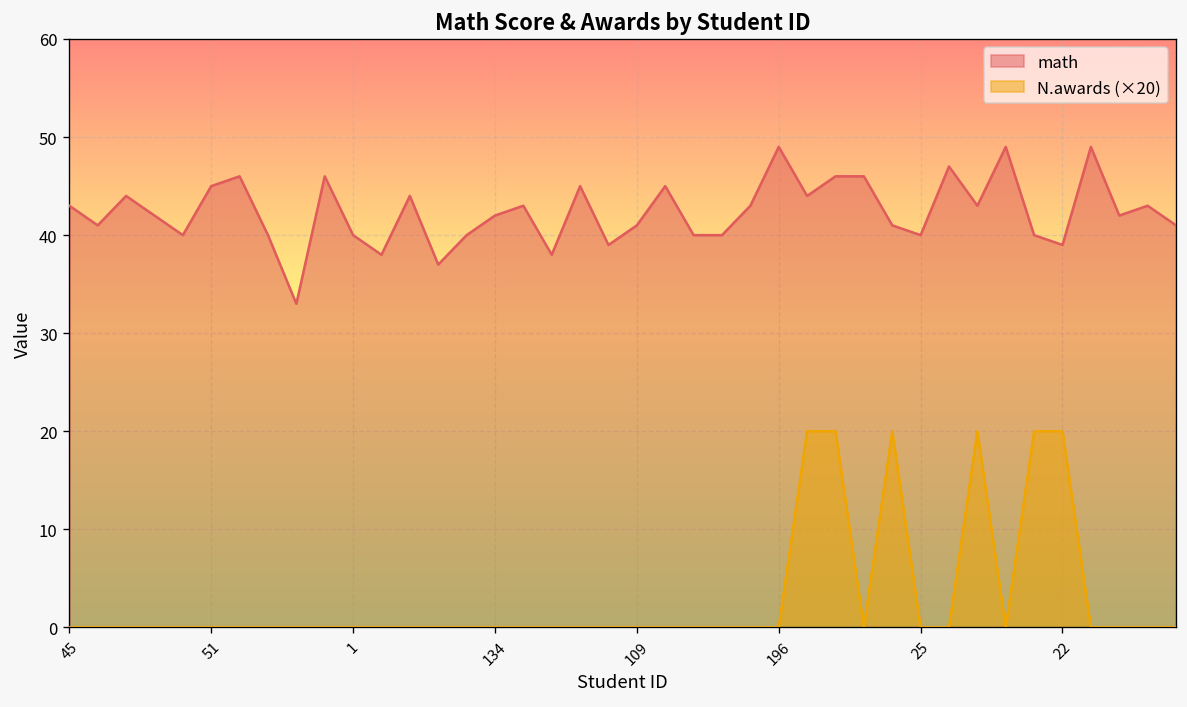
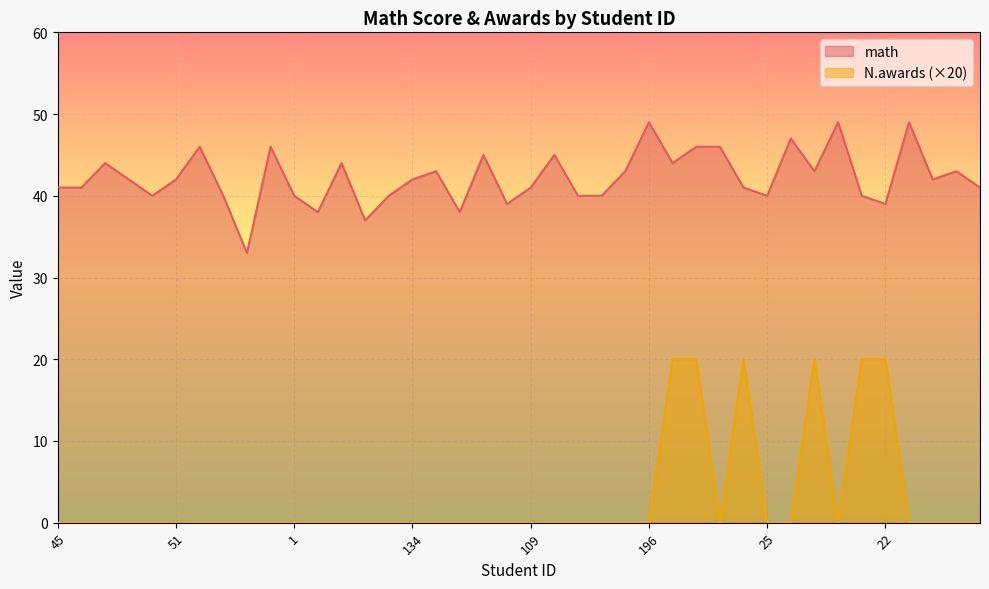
math, 45: 43 -> 41
math, 51: 45 -> 42
